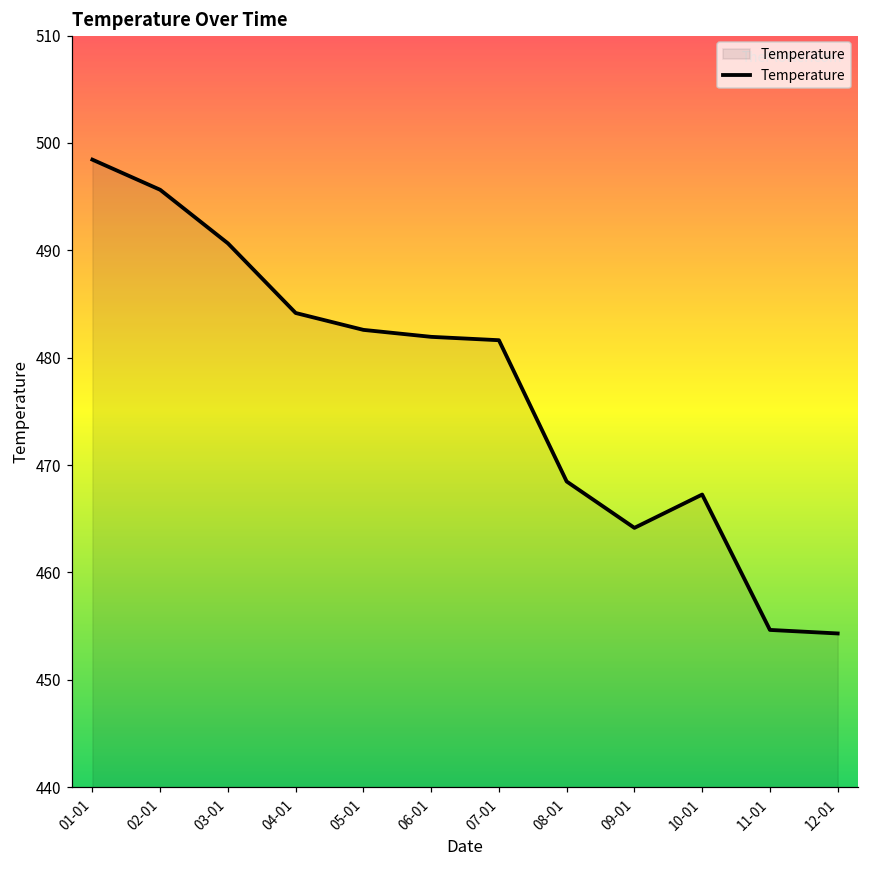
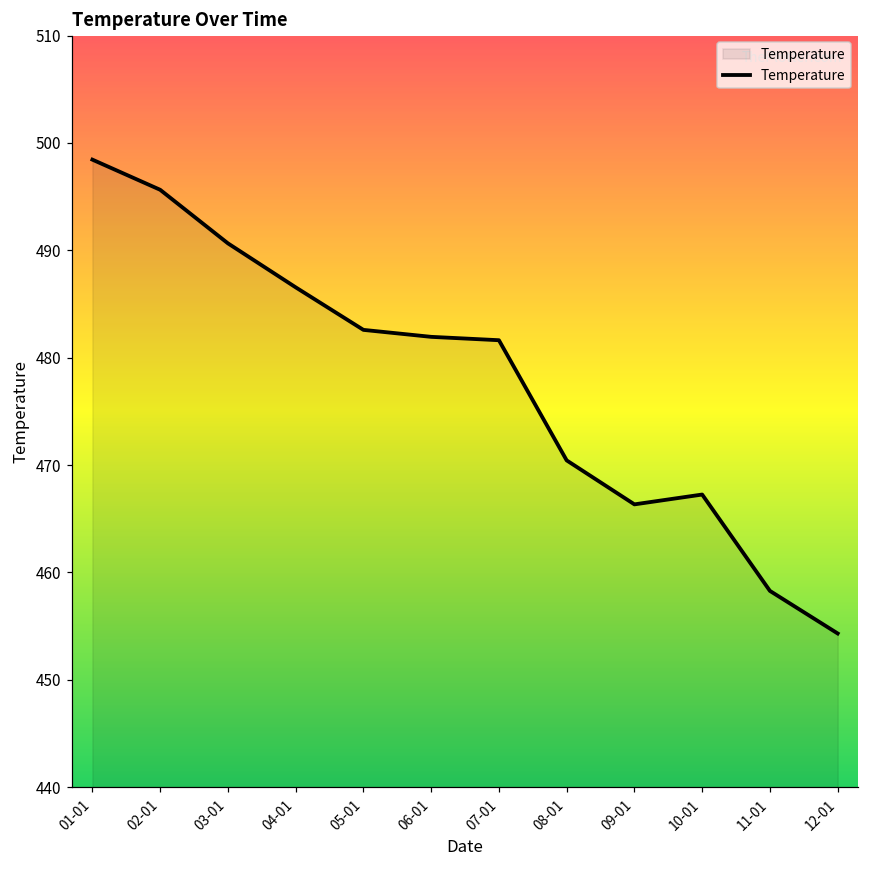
04-01: 484 -> 487
08-01: 468 -> 470
09-01: 464 -> 466
11-01: 455 -> 458
